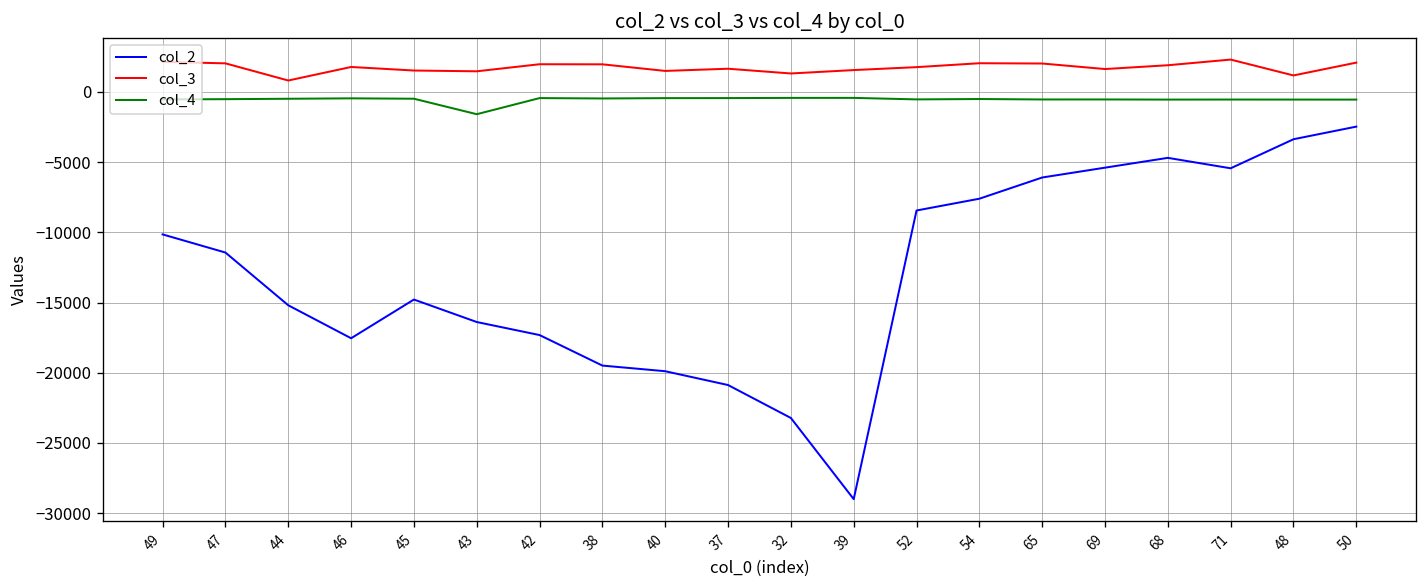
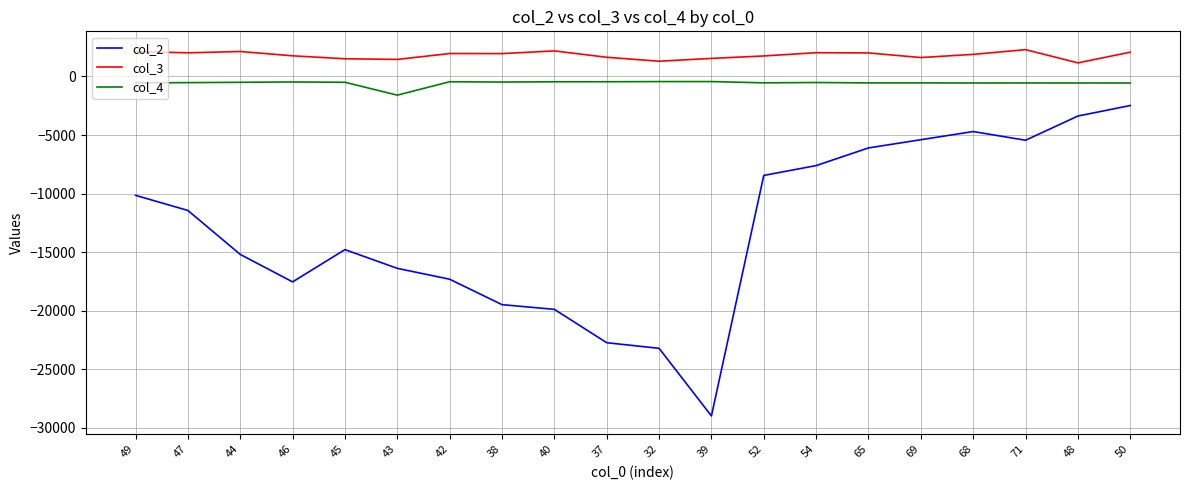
col_3, 44: 800 -> 2100
col_3, 40: 1500 -> 2200
col_2, 37: -20900 -> -22700
